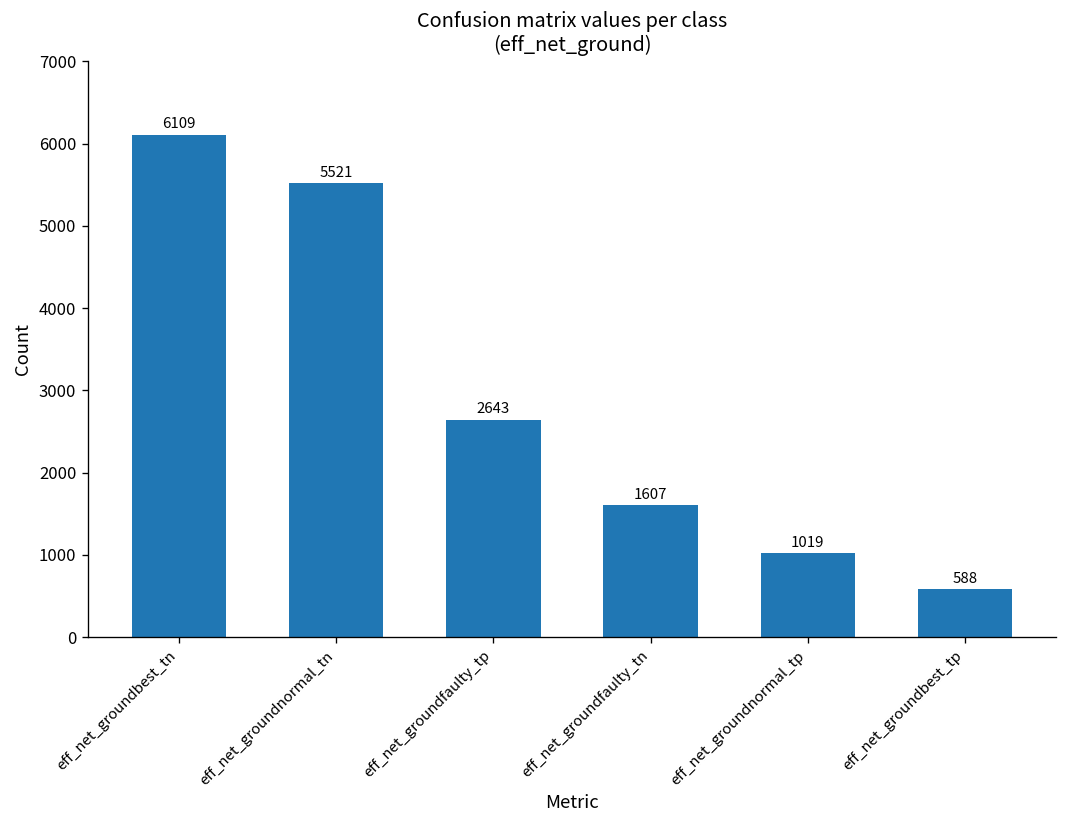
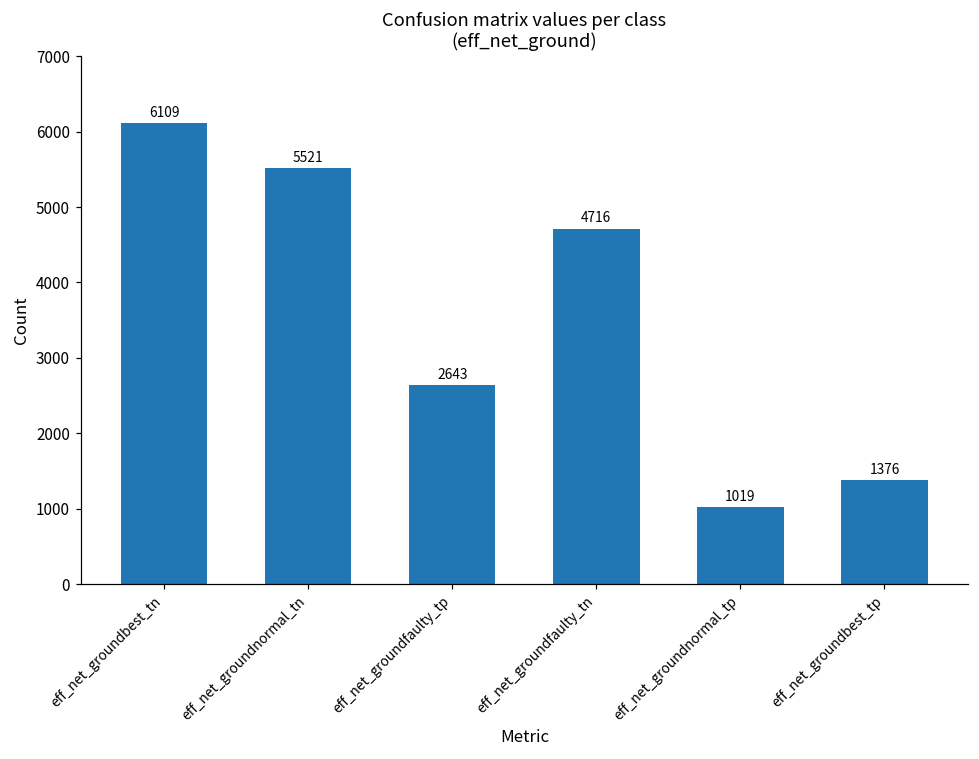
eff_net_groundfaulty_tn: 1607 -> 4716
eff_net_groundbest_tp: 588 -> 1376
